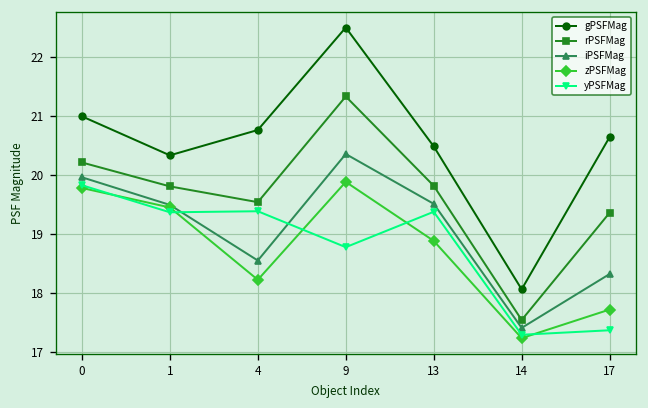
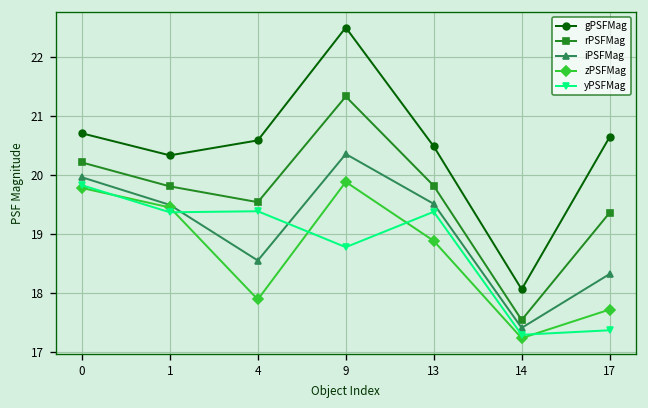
gPSFMag, 0: 21.0 -> 20.7
gPSFMag, 4: 20.8 -> 20.6
zPSFMag, 4: 18.2 -> 17.9
